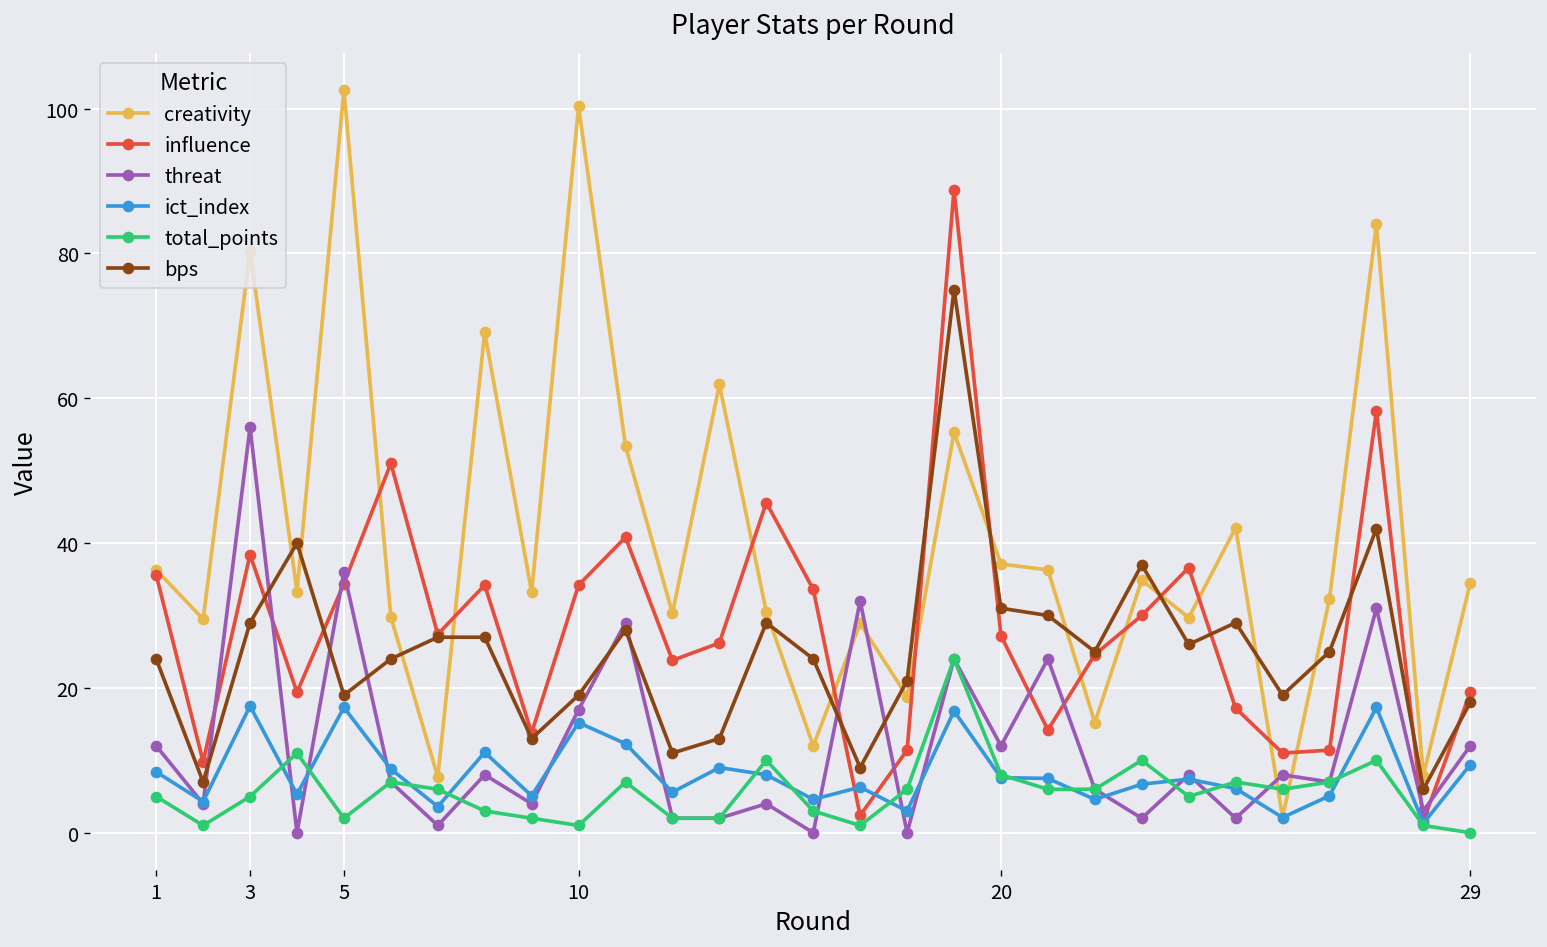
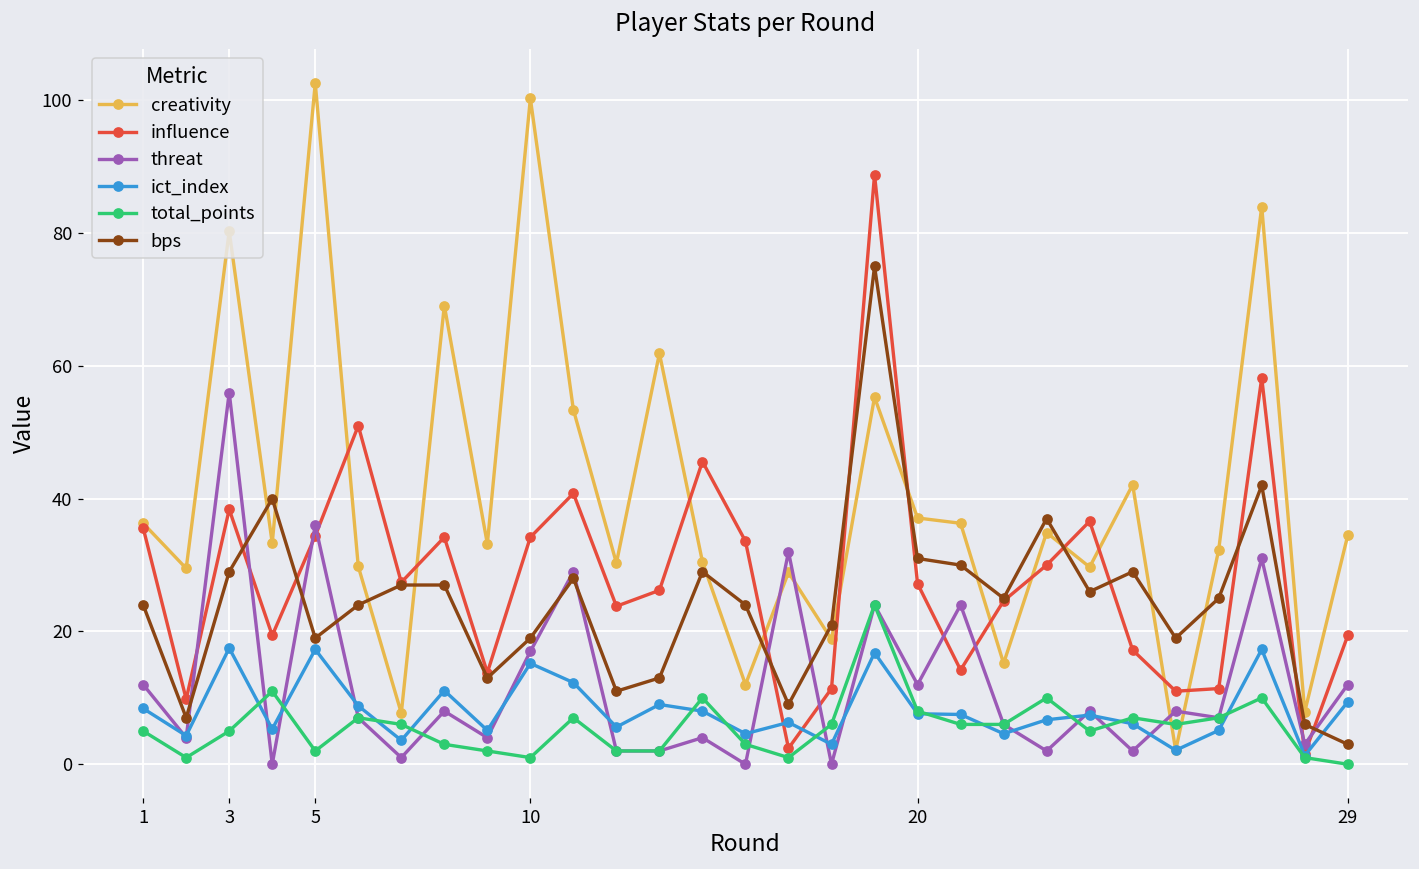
bps, 29: 18 -> 3
